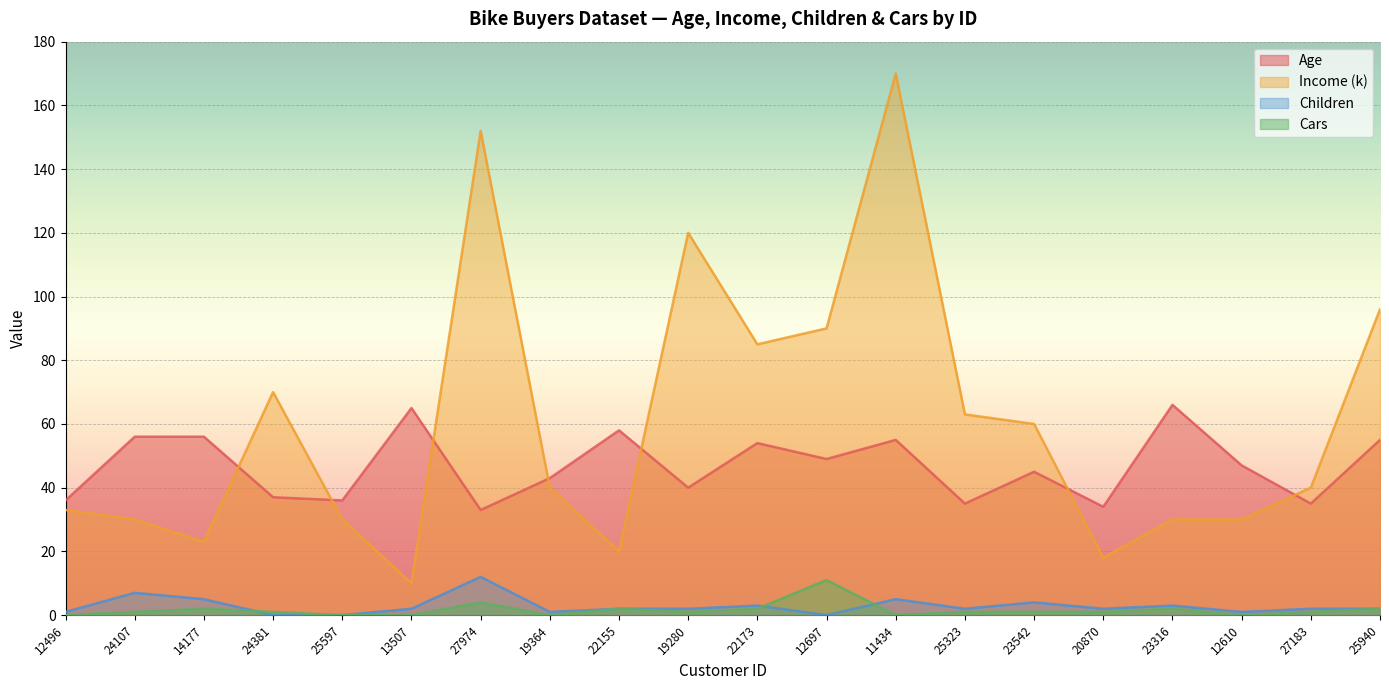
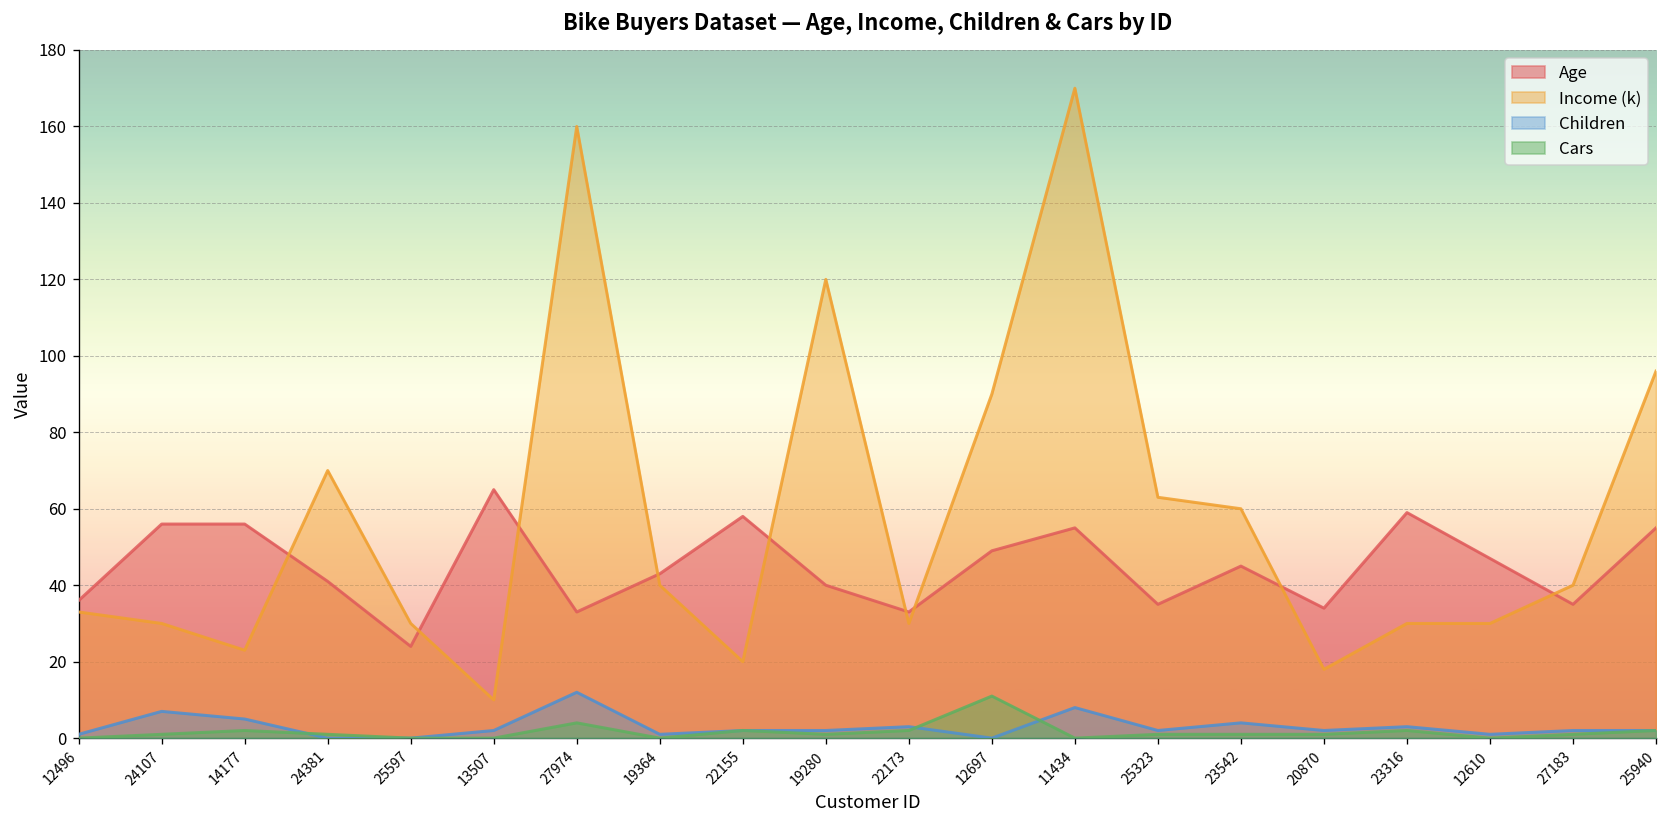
Age, 24381: 37 -> 41
Age, 25597: 36 -> 24
Income (k), 27974: 152 -> 160
Age, 22173: 54 -> 33
Income (k), 22173: 85 -> 30
Children, 11434: 5 -> 8
Age, 23316: 66 -> 59
